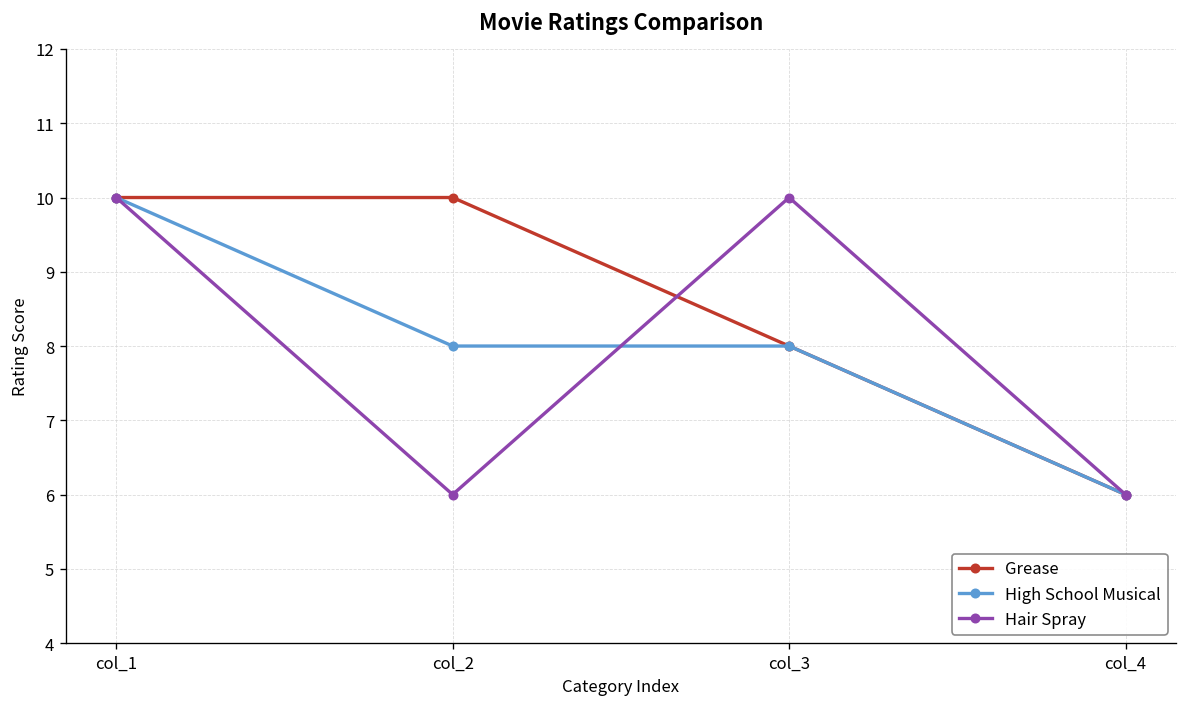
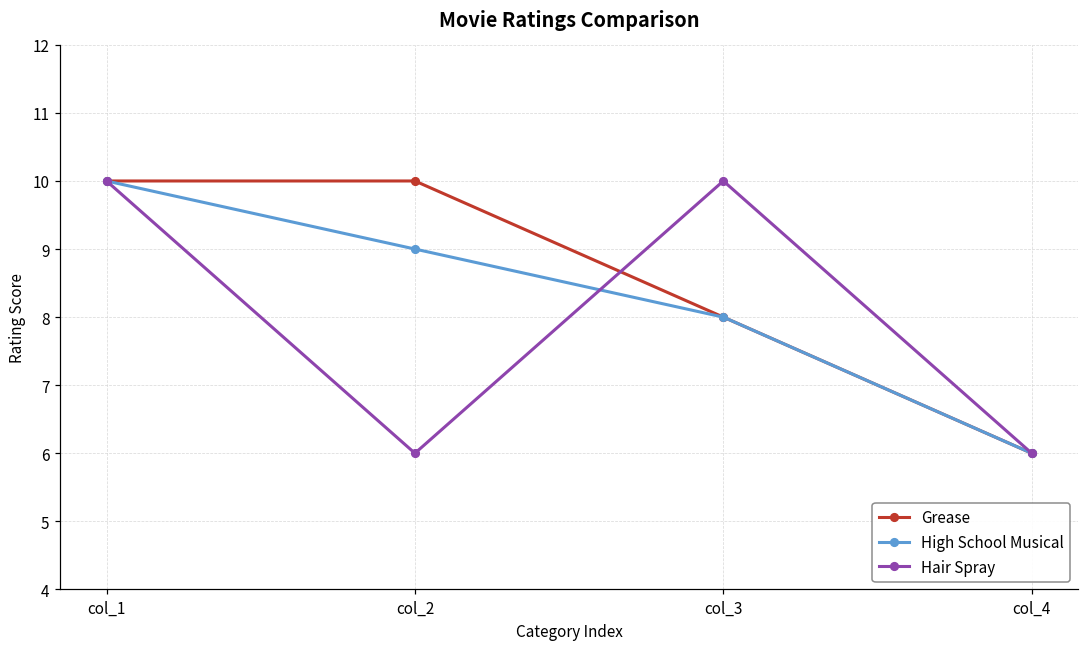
High School Musical, col_2: 8 -> 9
